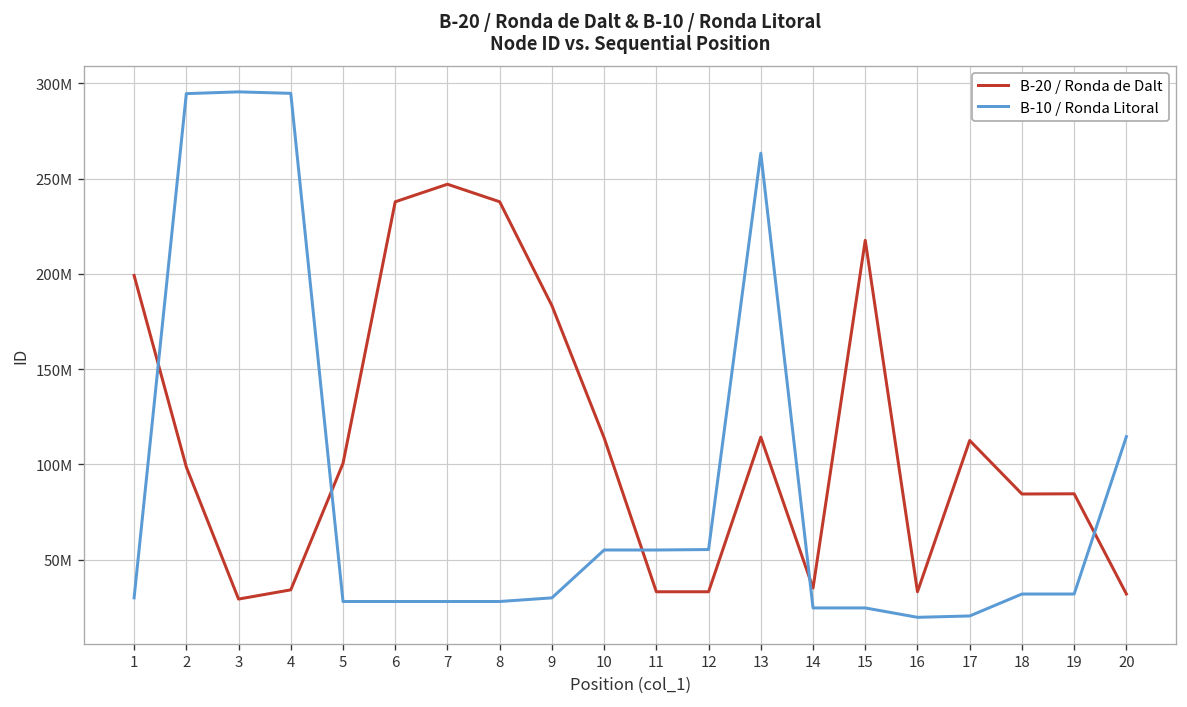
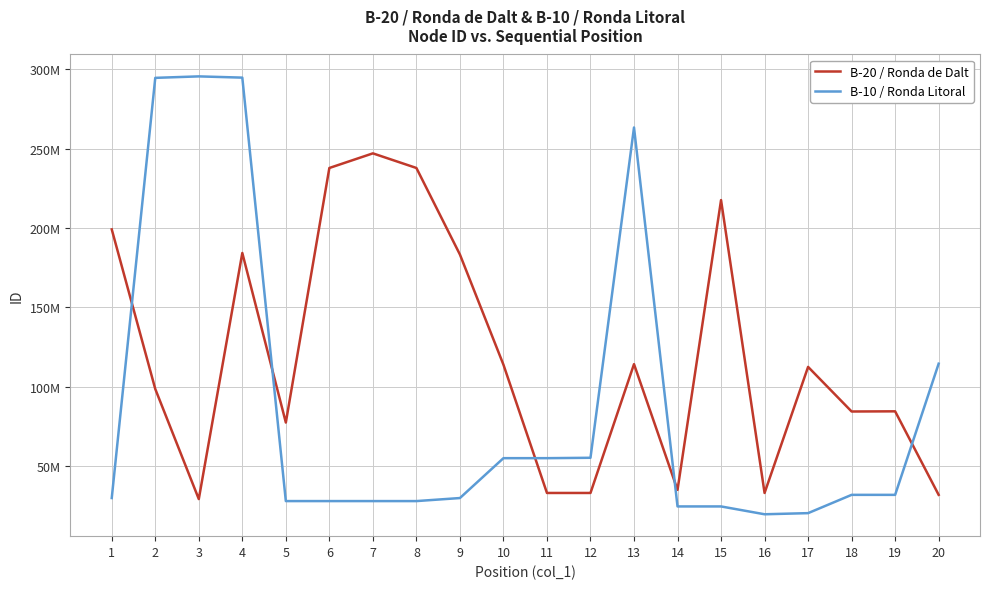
B-20 / Ronda de Dalt, 4: 34000000 -> 184000000
B-20 / Ronda de Dalt, 5: 101000000 -> 78000000
